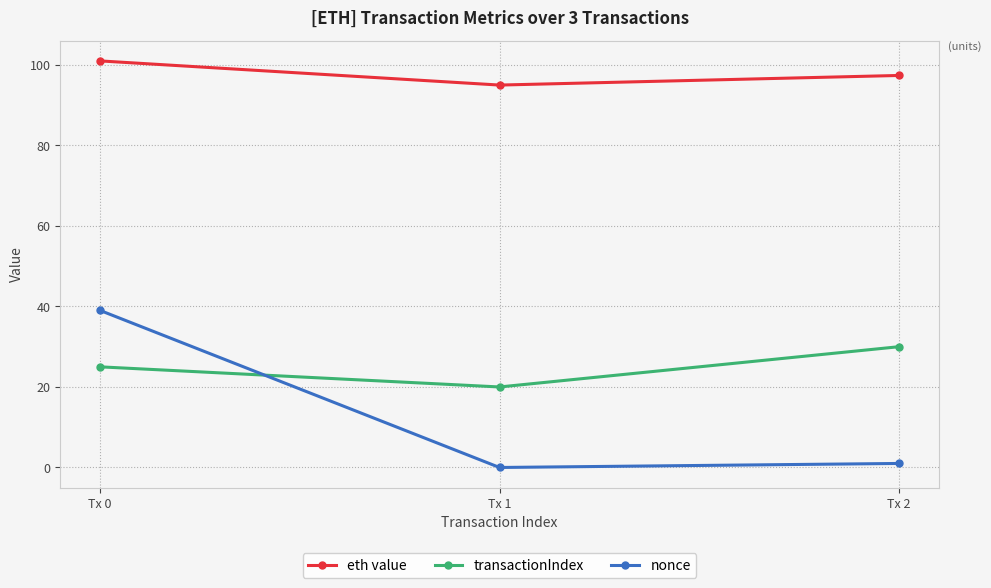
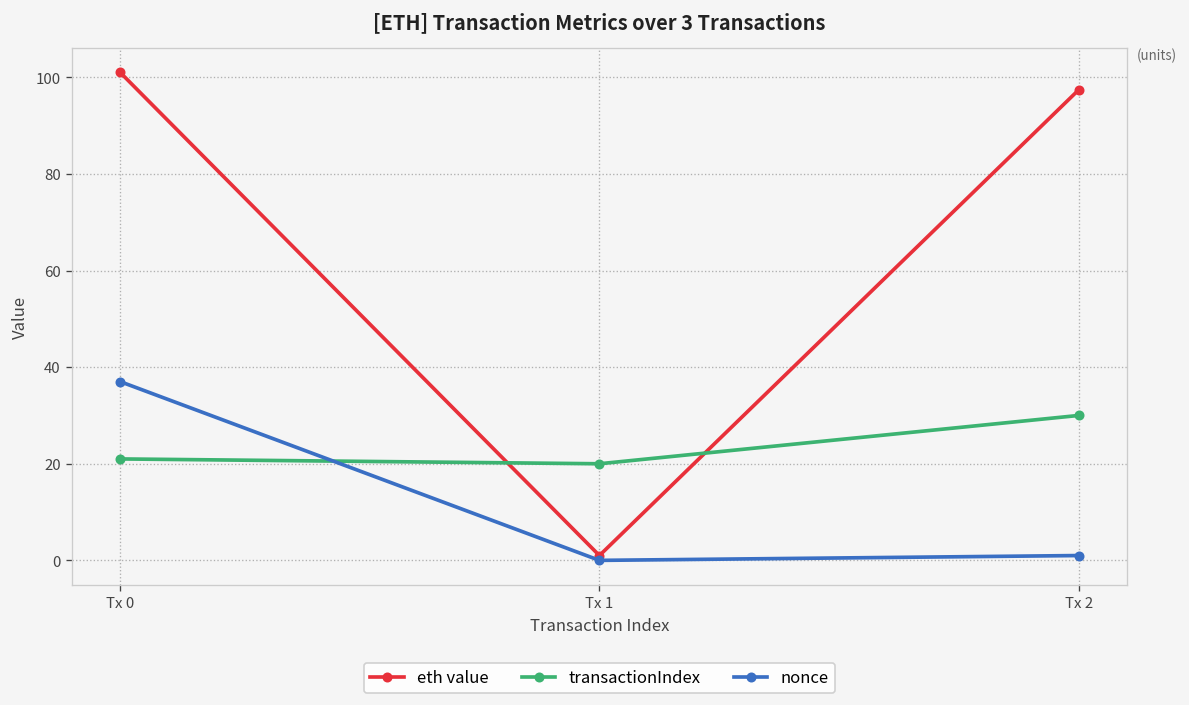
transactionIndex, Tx 0: 25 -> 21
nonce, Tx 0: 39 -> 37
eth value, Tx 1: 95 -> 1
